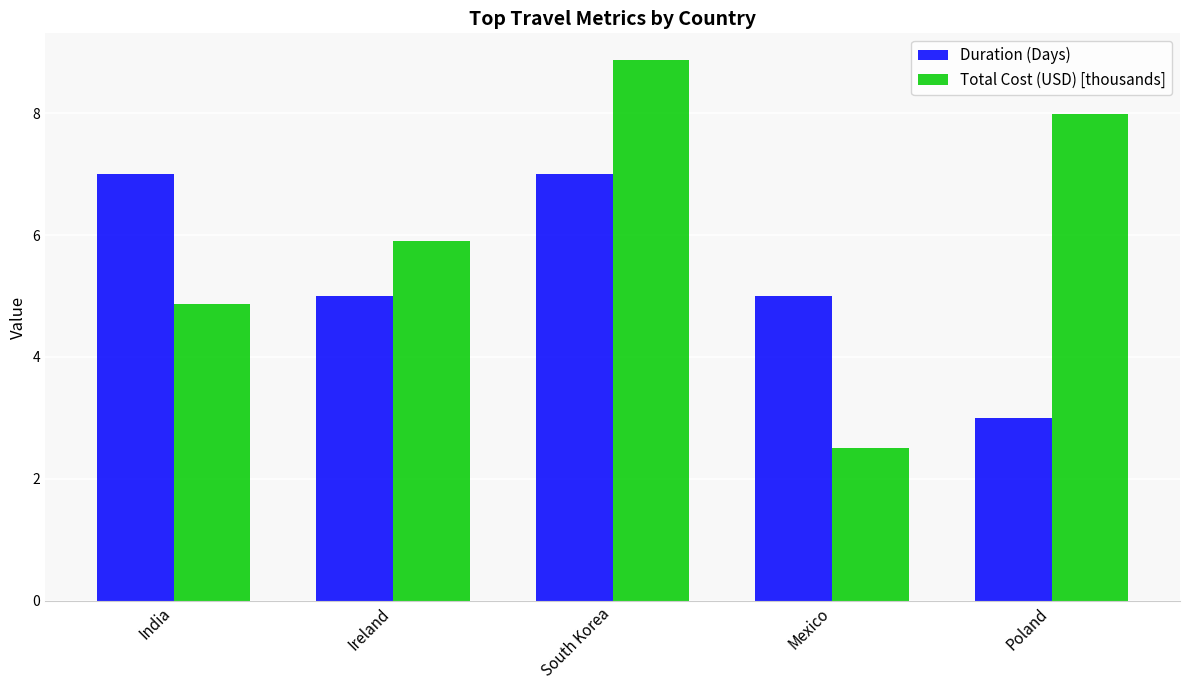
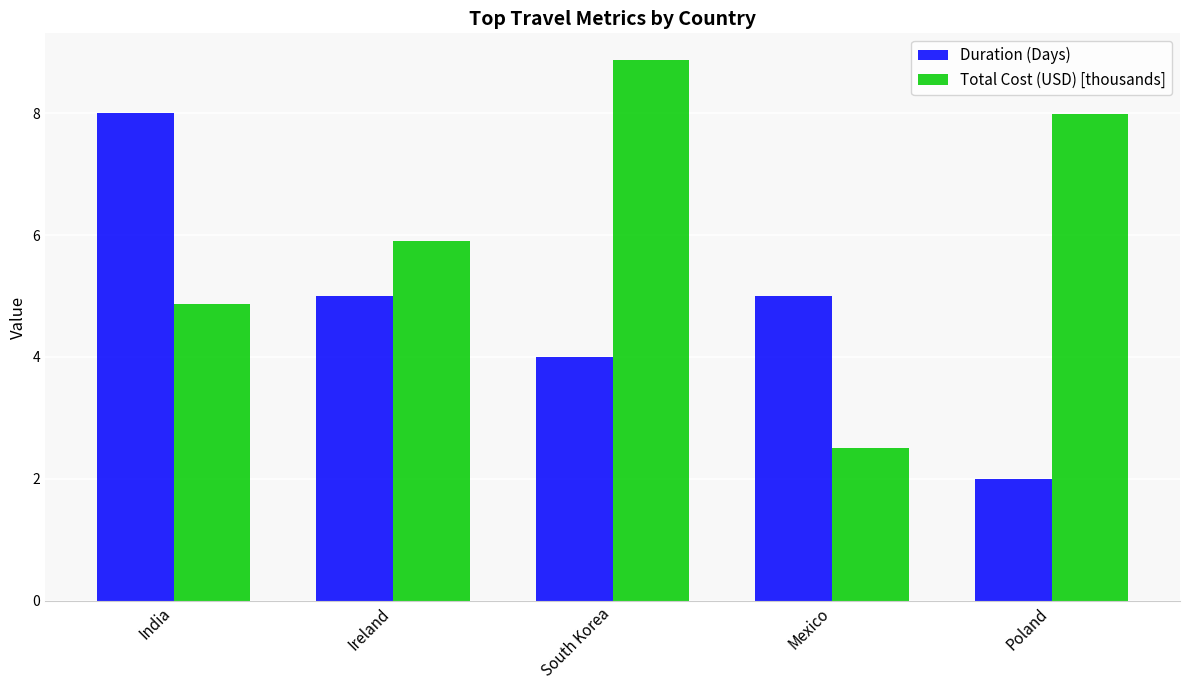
Duration (Days), India: 7 -> 8
Duration (Days), South Korea: 7 -> 4
Duration (Days), Poland: 3 -> 2
